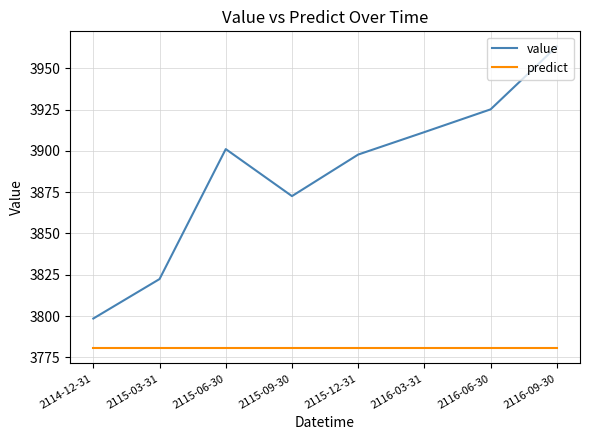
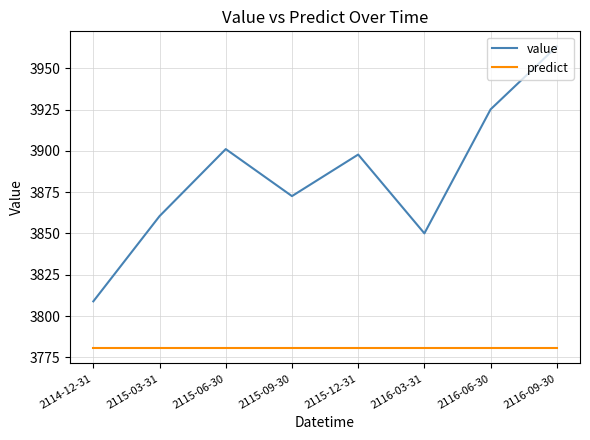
value, 2114-12-31: 3799 -> 3809
value, 2115-03-31: 3822 -> 3861
value, 2116-03-31: 3911 -> 3850
